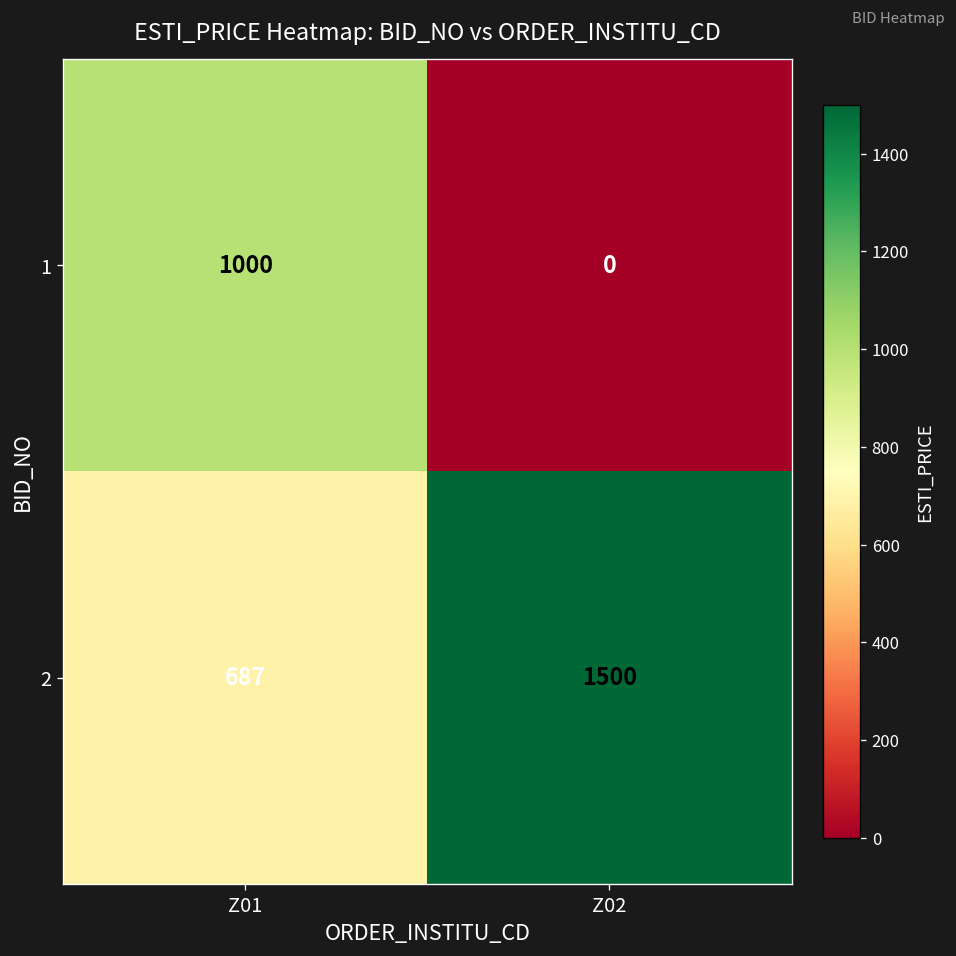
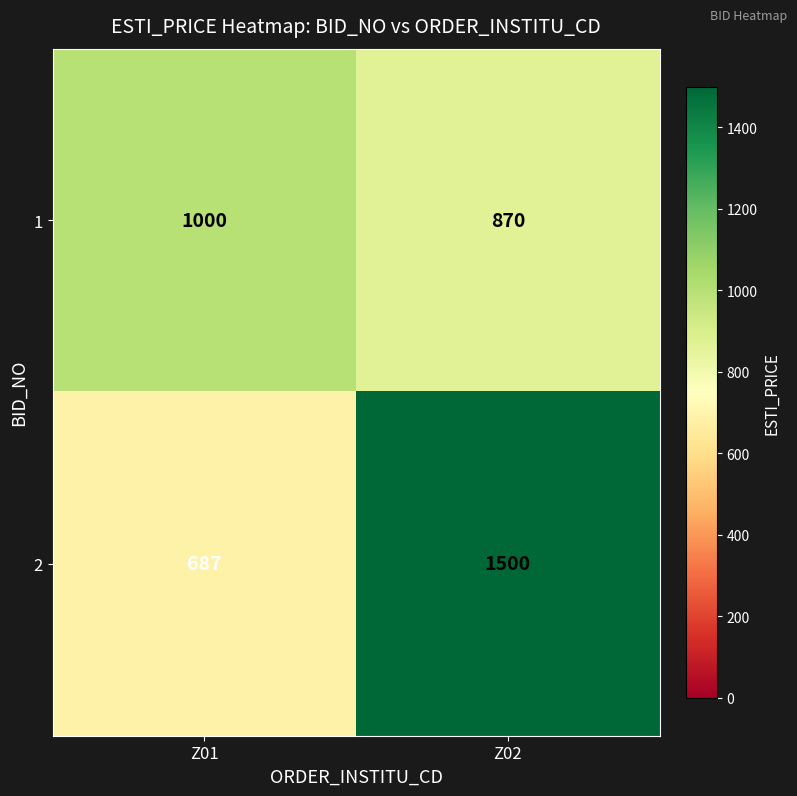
1, Z02: 0 -> 870
